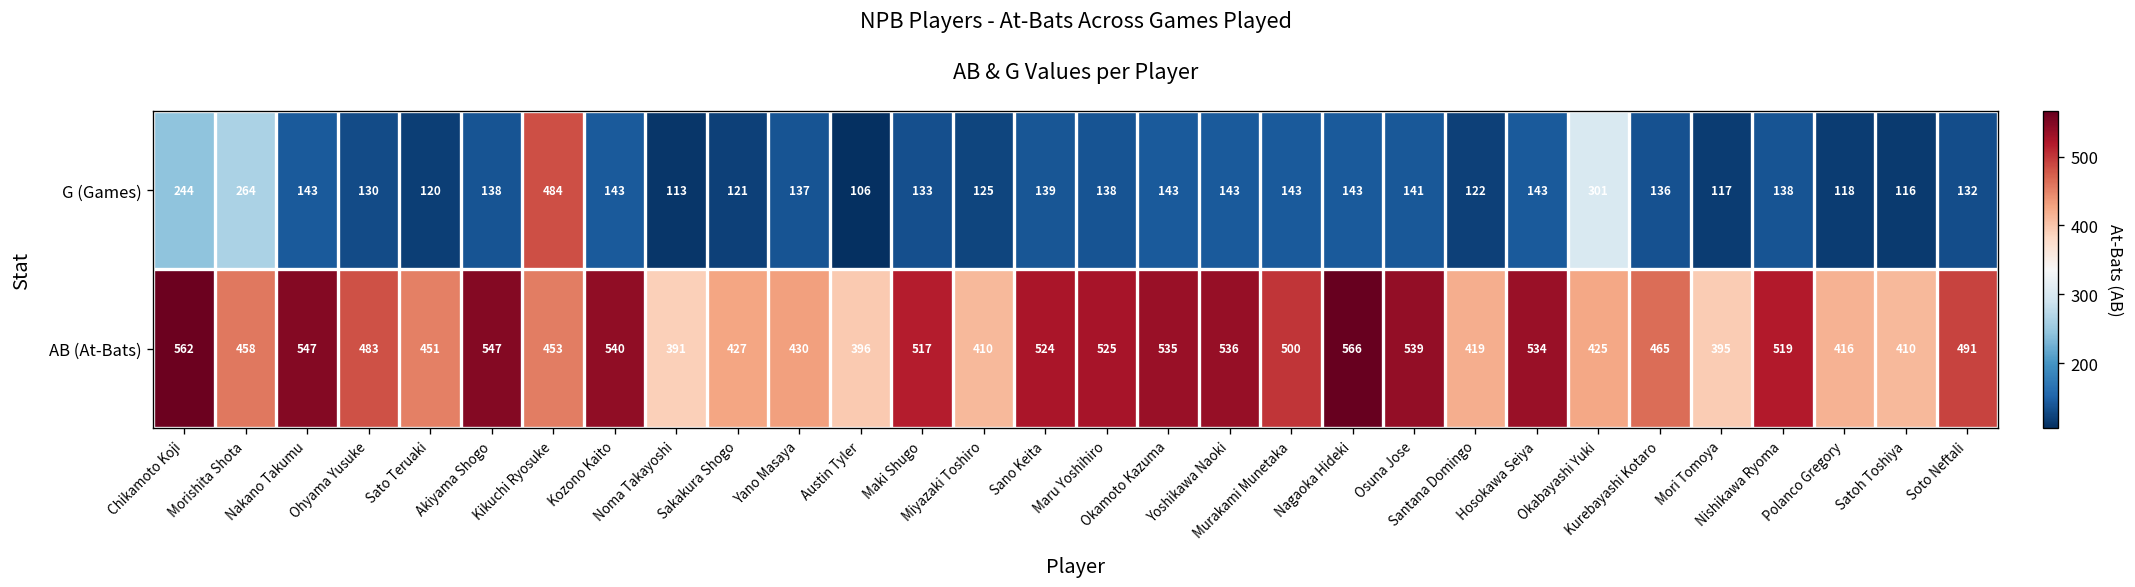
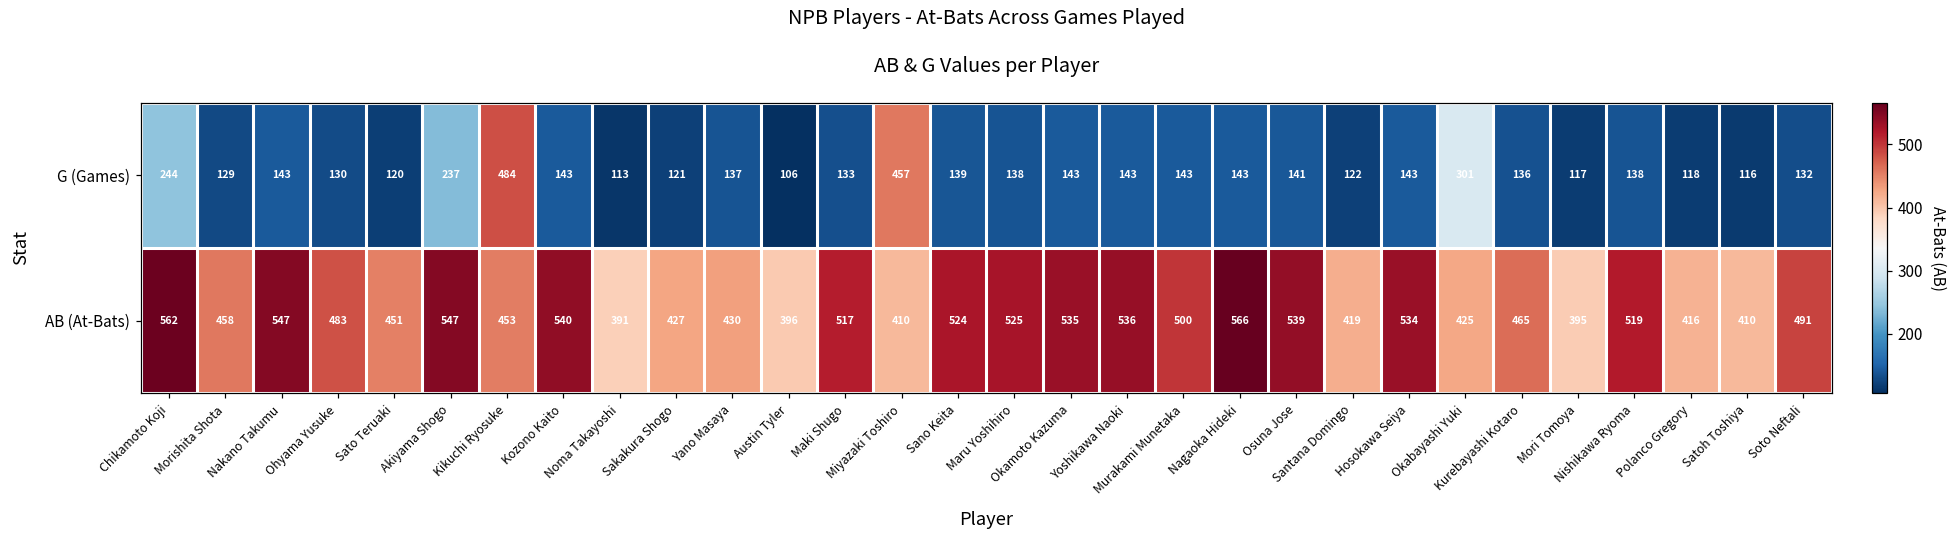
G (Games), Morishita Shota: 264 -> 129
G (Games), Akiyama Shogo: 138 -> 237
G (Games), Miyazaki Toshiro: 125 -> 457
